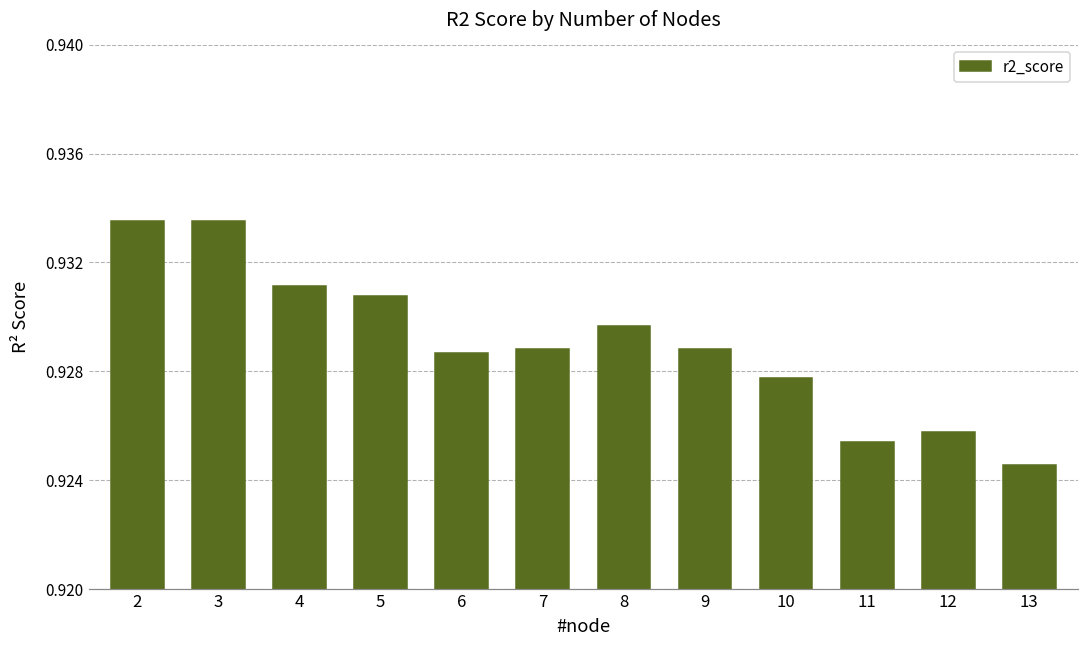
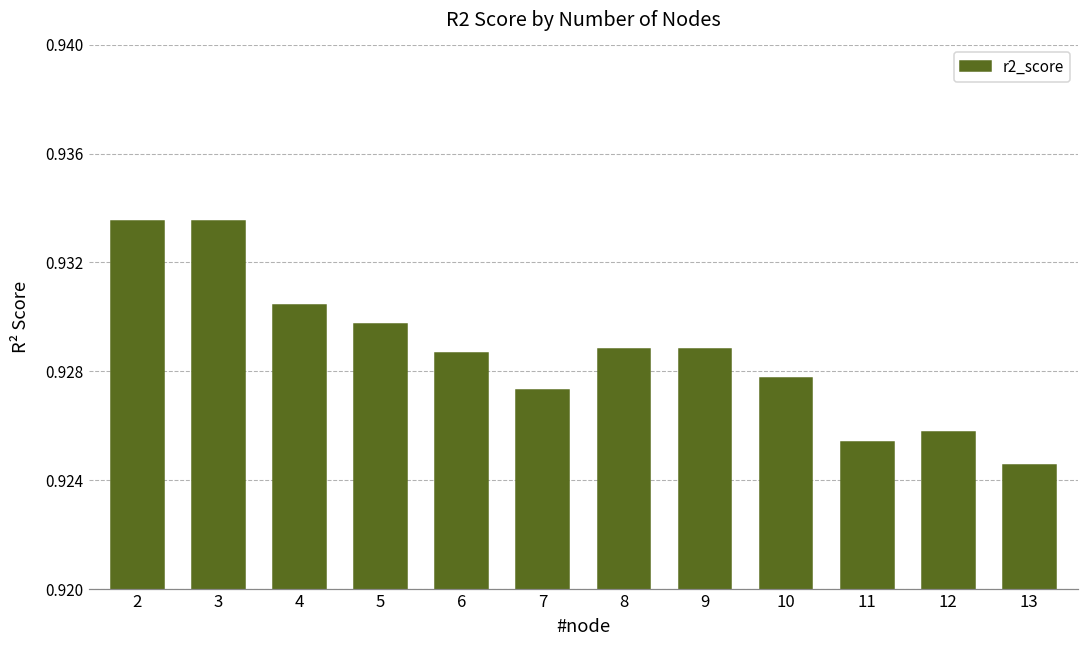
4: 0.9311 -> 0.9305
5: 0.9308 -> 0.9298
7: 0.9288 -> 0.9273
8: 0.9297 -> 0.9288
